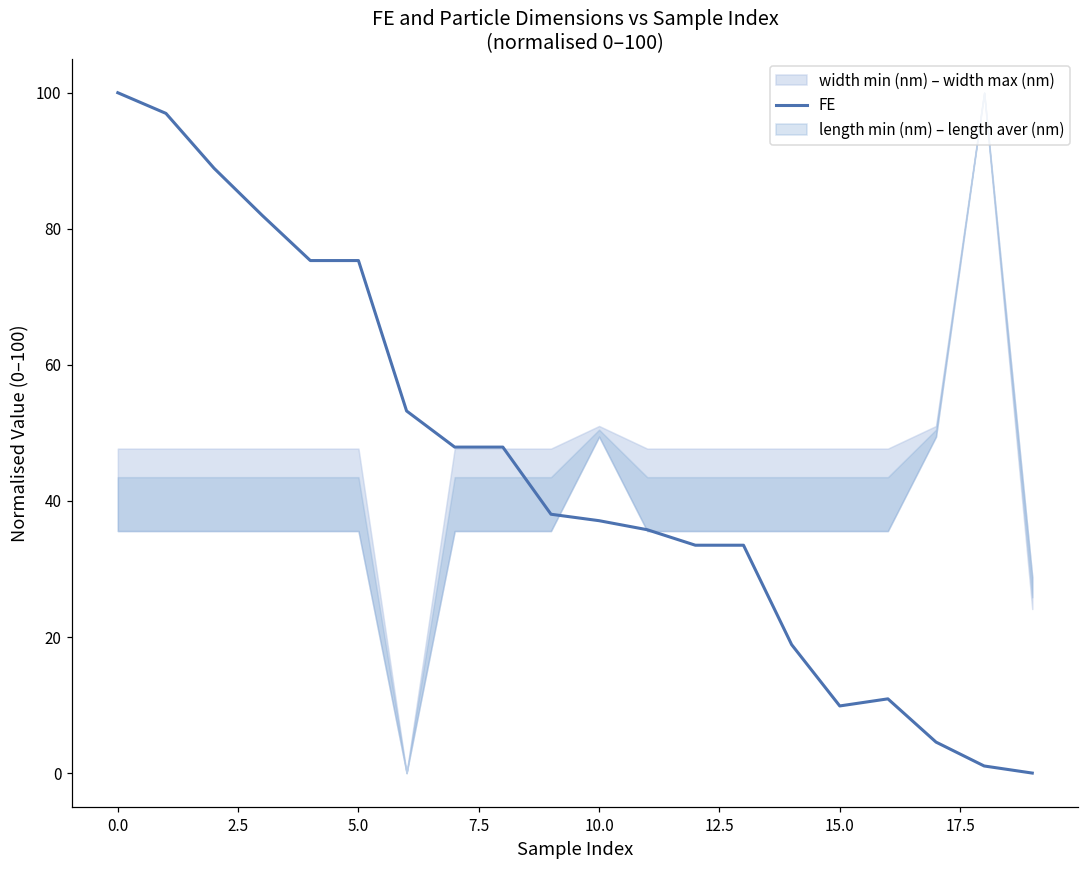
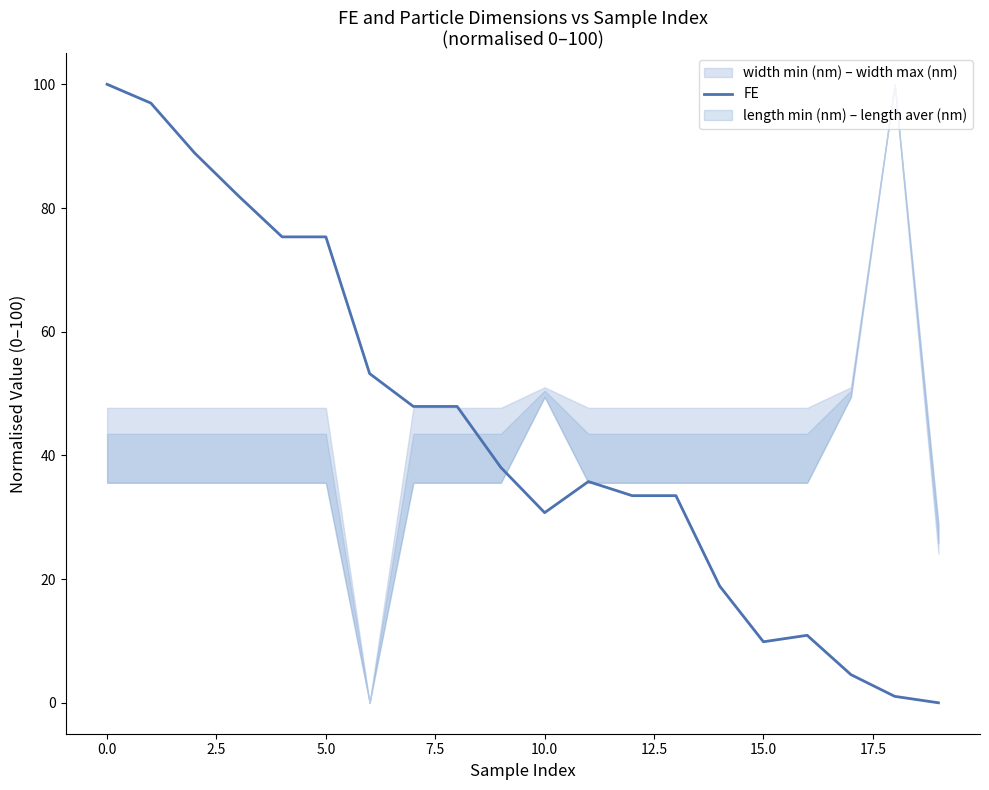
FE, 10.0: 37 -> 31
